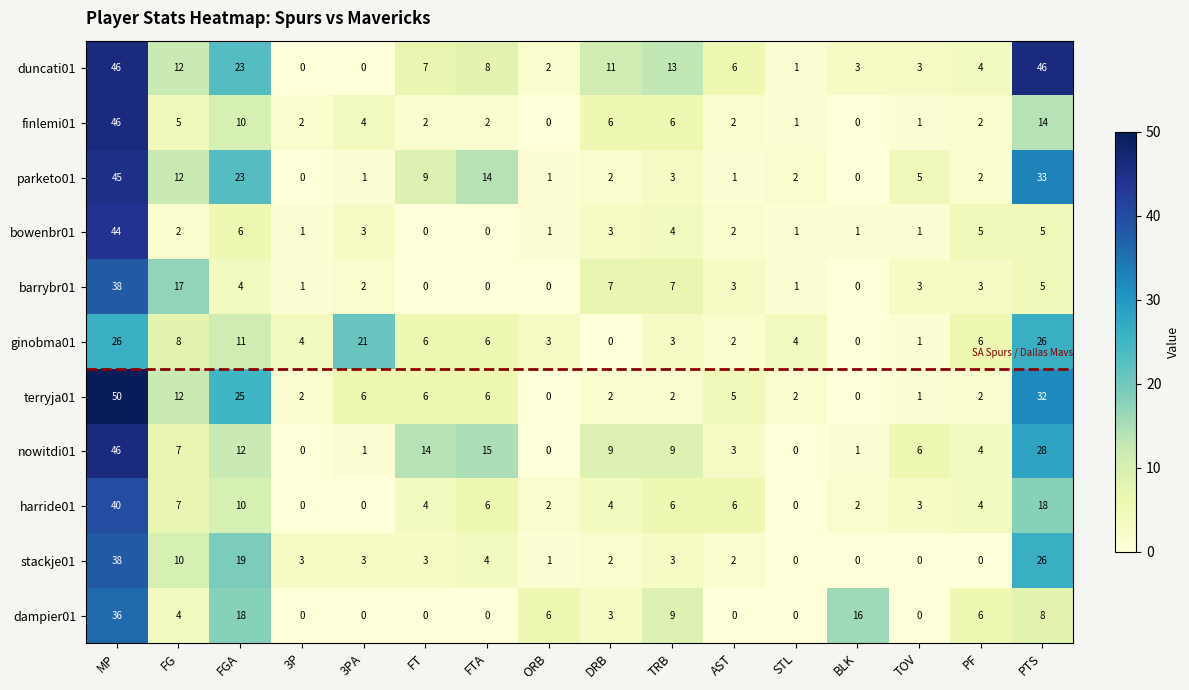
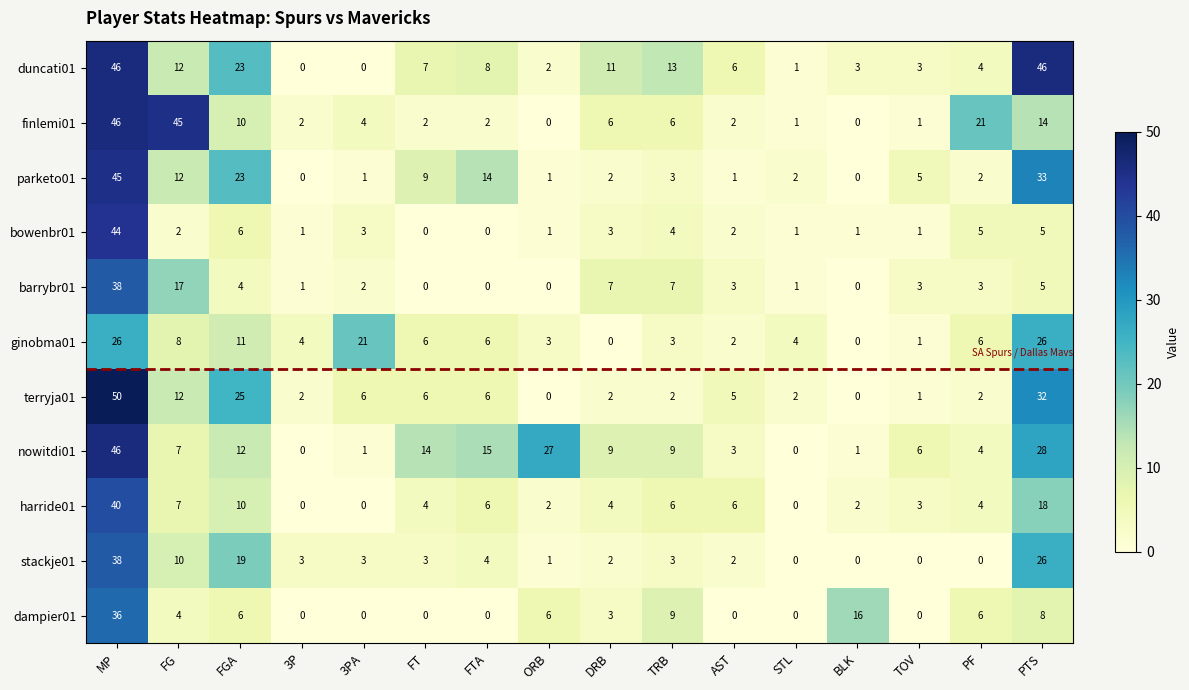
finlemi01, FG: 5 -> 45
finlemi01, PF: 2 -> 21
nowitdi01, ORB: 0 -> 27
dampier01, FGA: 18 -> 6
